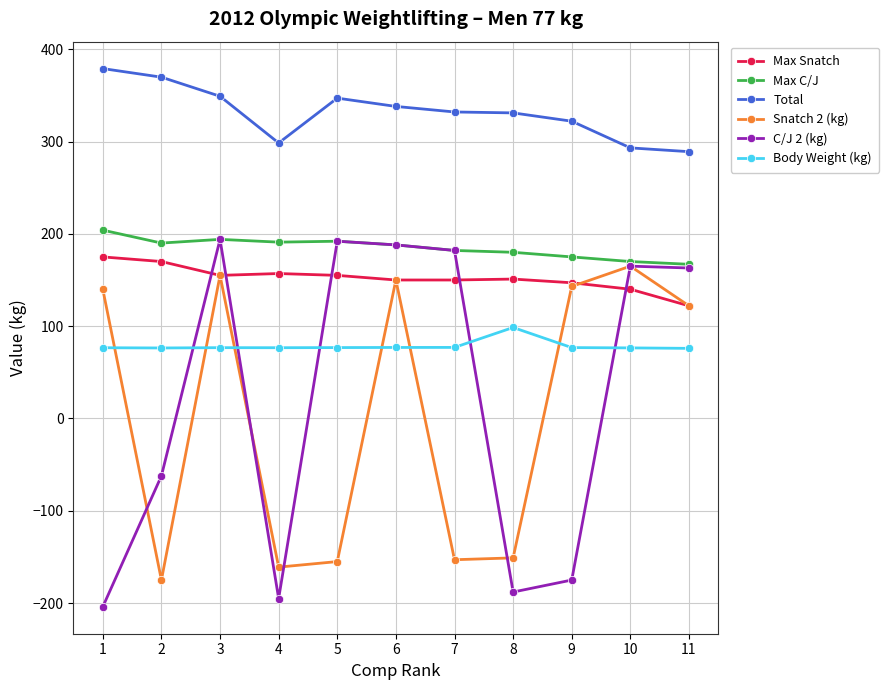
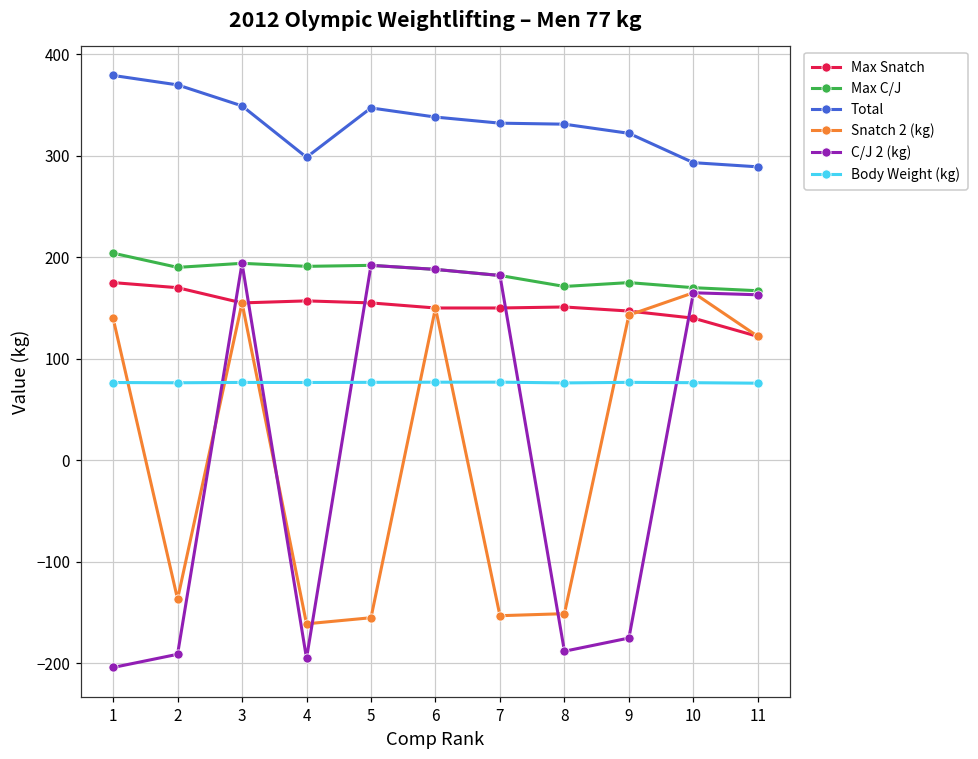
Snatch 2 (kg), 2: -180 -> -140
C/J 2 (kg), 2: -60 -> -190
Max C/J, 8: 180 -> 170
Body Weight (kg), 8: 100 -> 80
